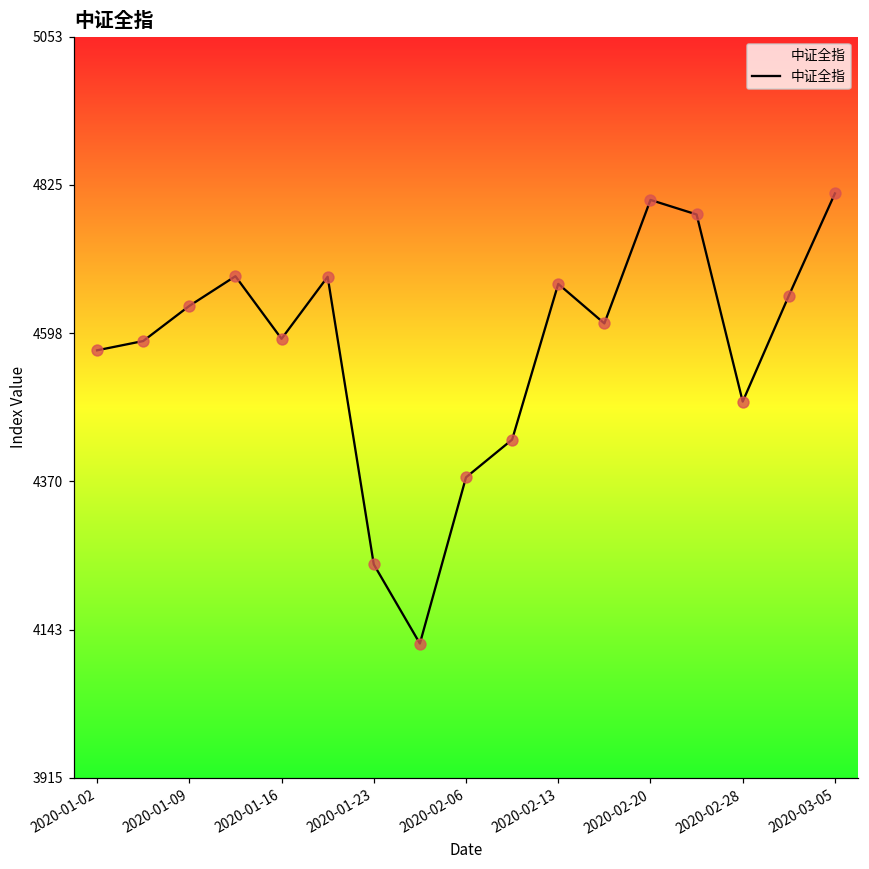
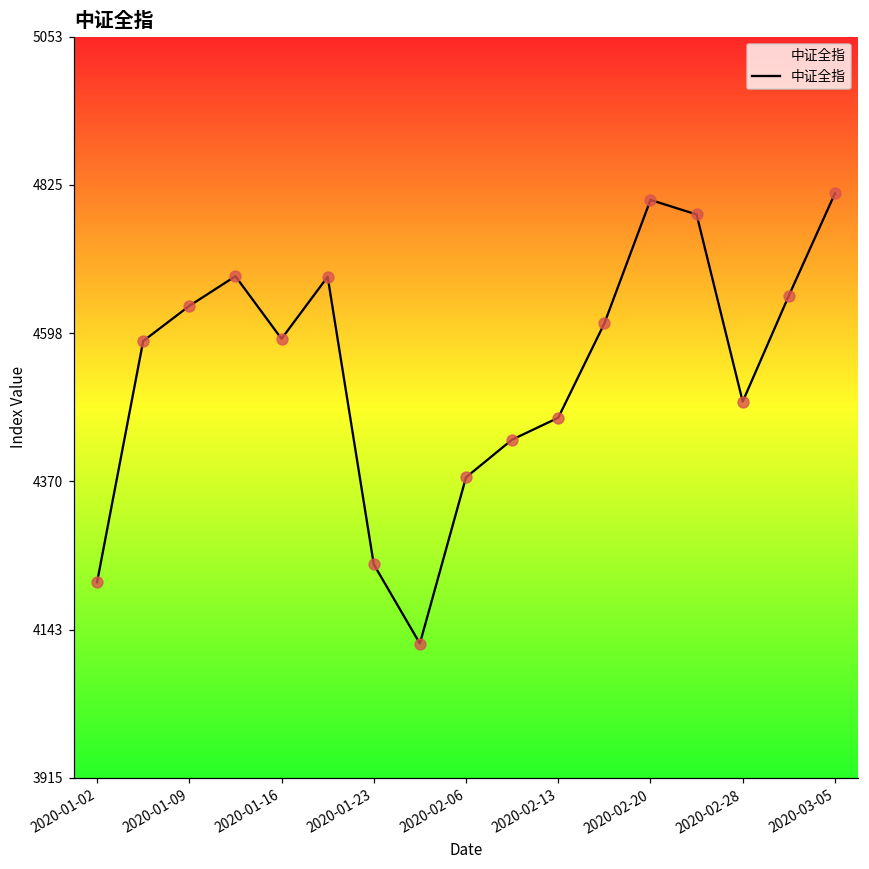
2020-01-02: 4570 -> 4220
2020-02-13: 4670 -> 4470
